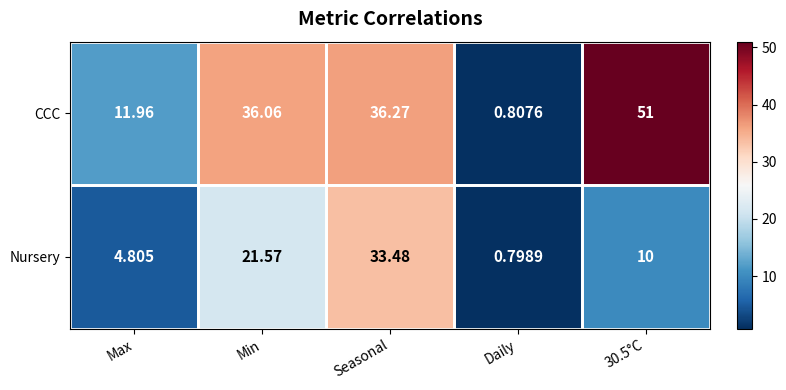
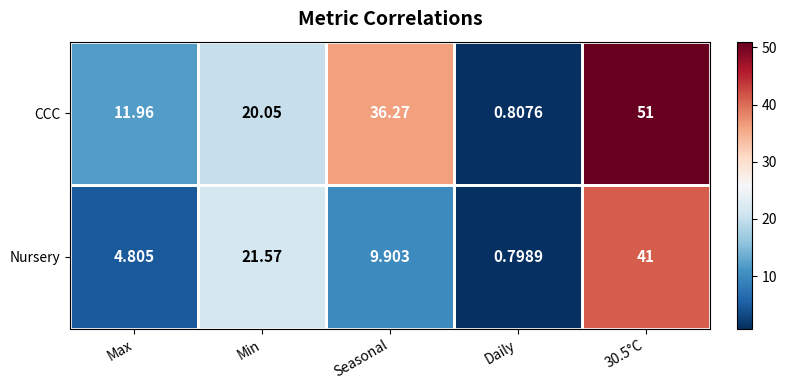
CCC, Min: 36.06 -> 20.05
Nursery, Seasonal: 33.48 -> 9.903
Nursery, 30.5°C: 10 -> 41
